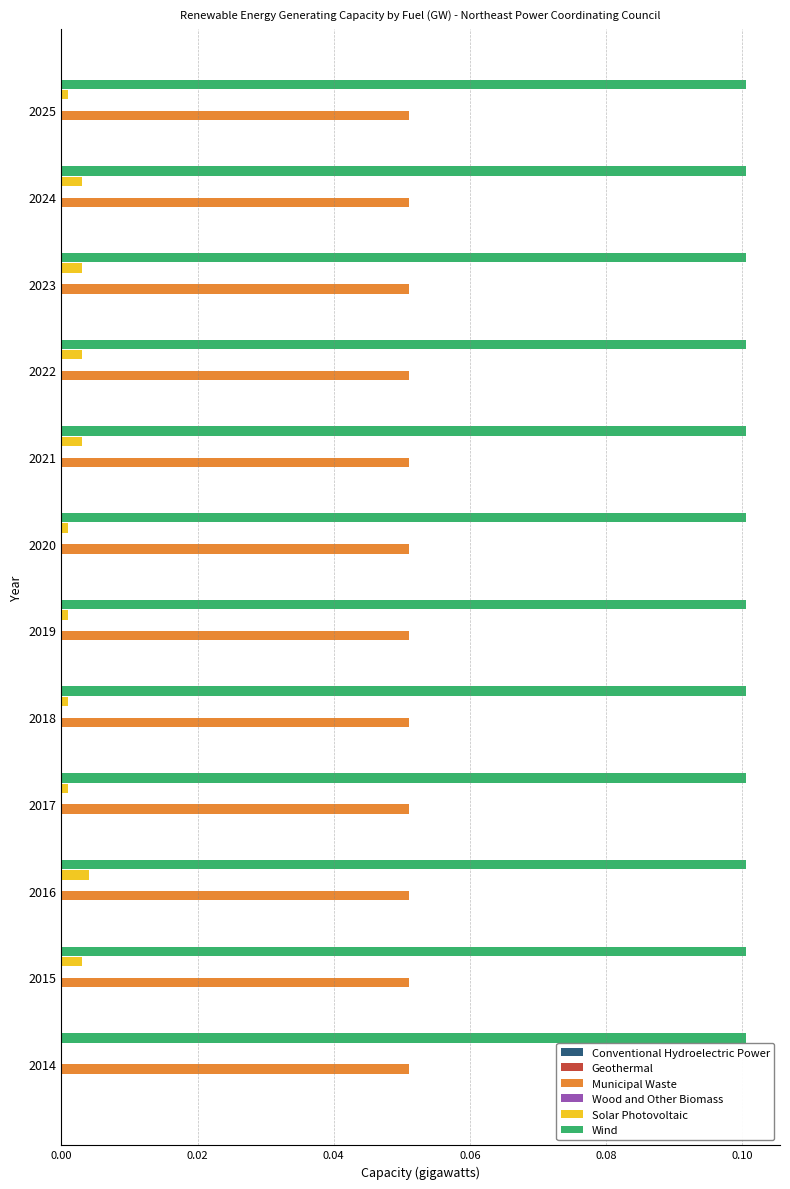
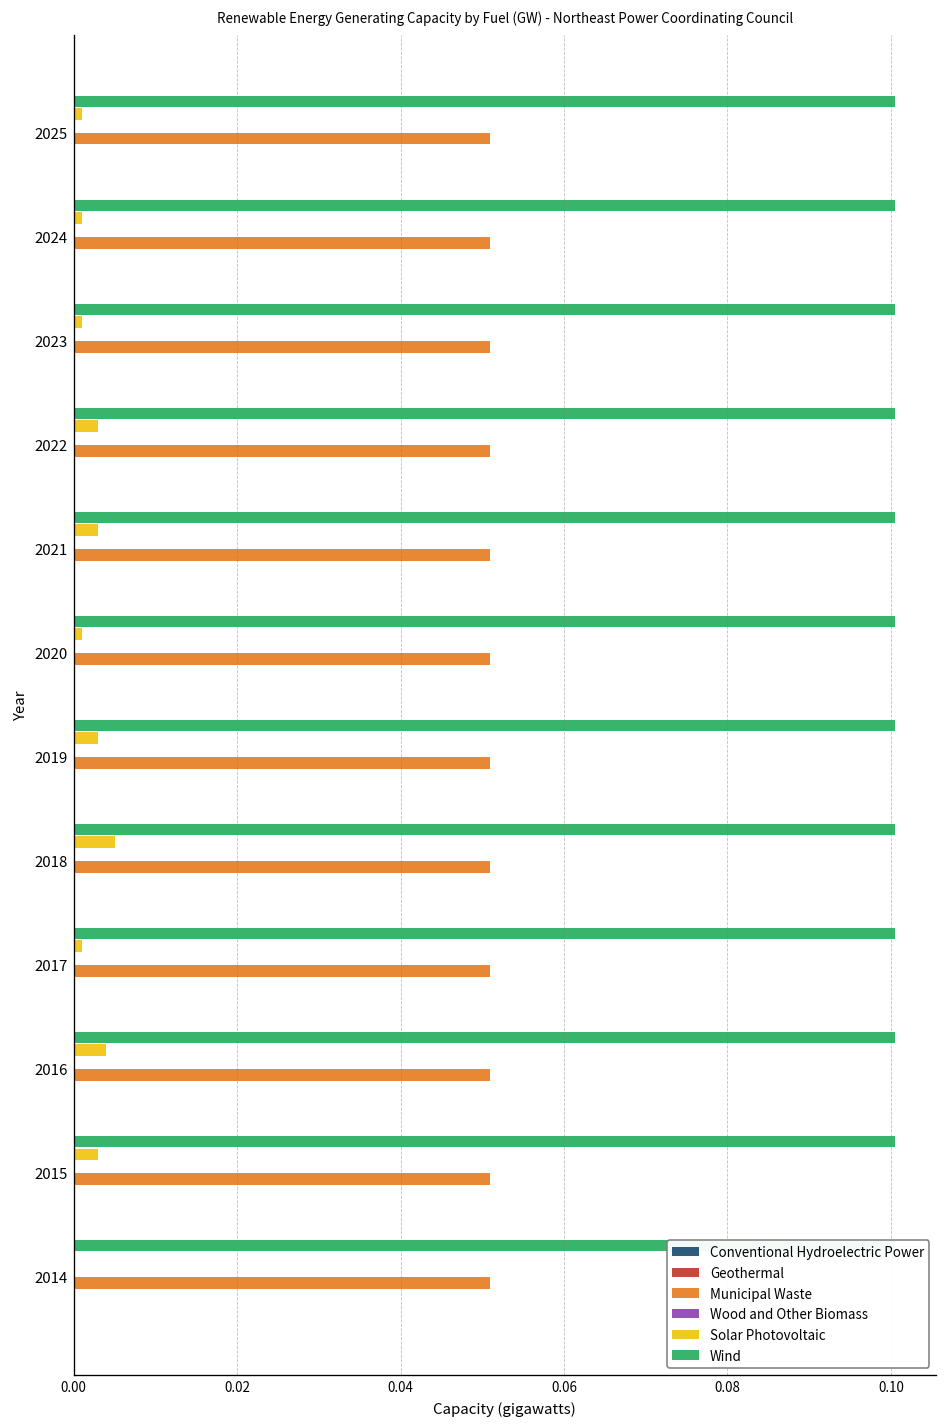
Solar Photovoltaic, 2024: 0.003 -> 0.001
Solar Photovoltaic, 2023: 0.003 -> 0.001
Solar Photovoltaic, 2019: 0.001 -> 0.003
Solar Photovoltaic, 2018: 0.001 -> 0.005
